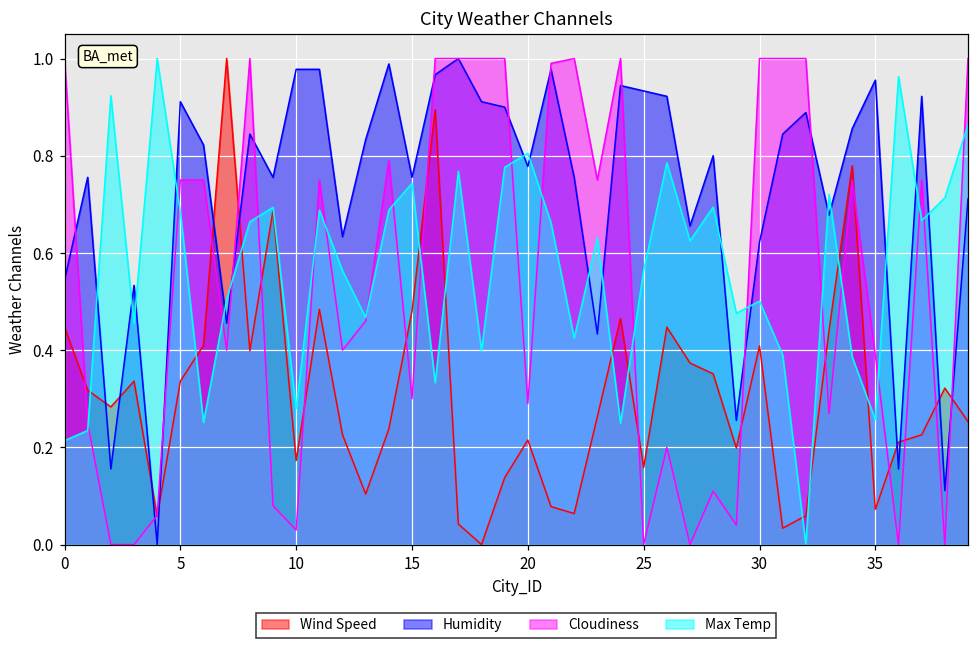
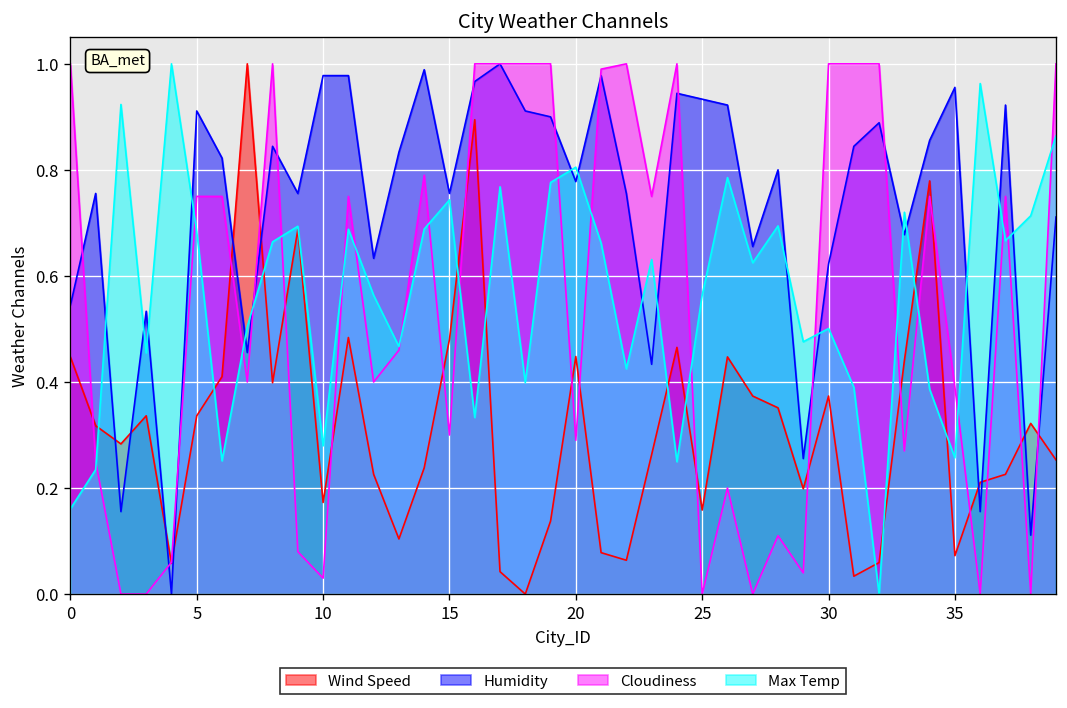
Max Temp, 0: 0.21 -> 0.16
Wind Speed, 20: 0.22 -> 0.45
Wind Speed, 30: 0.41 -> 0.37
